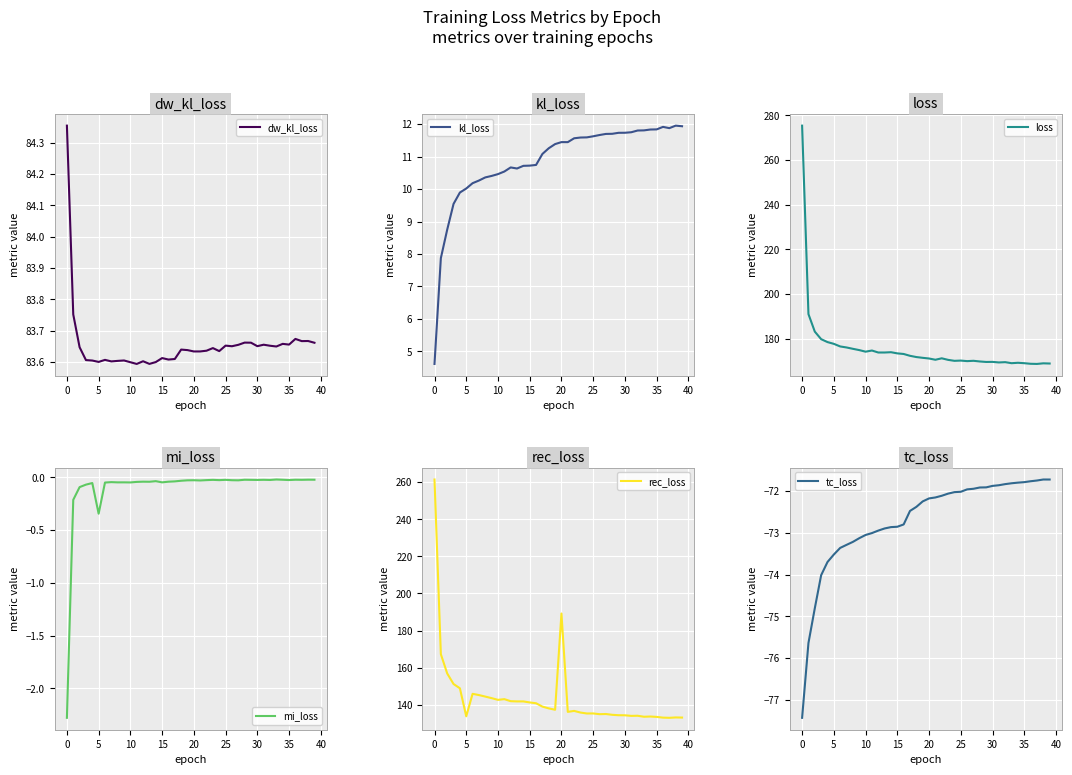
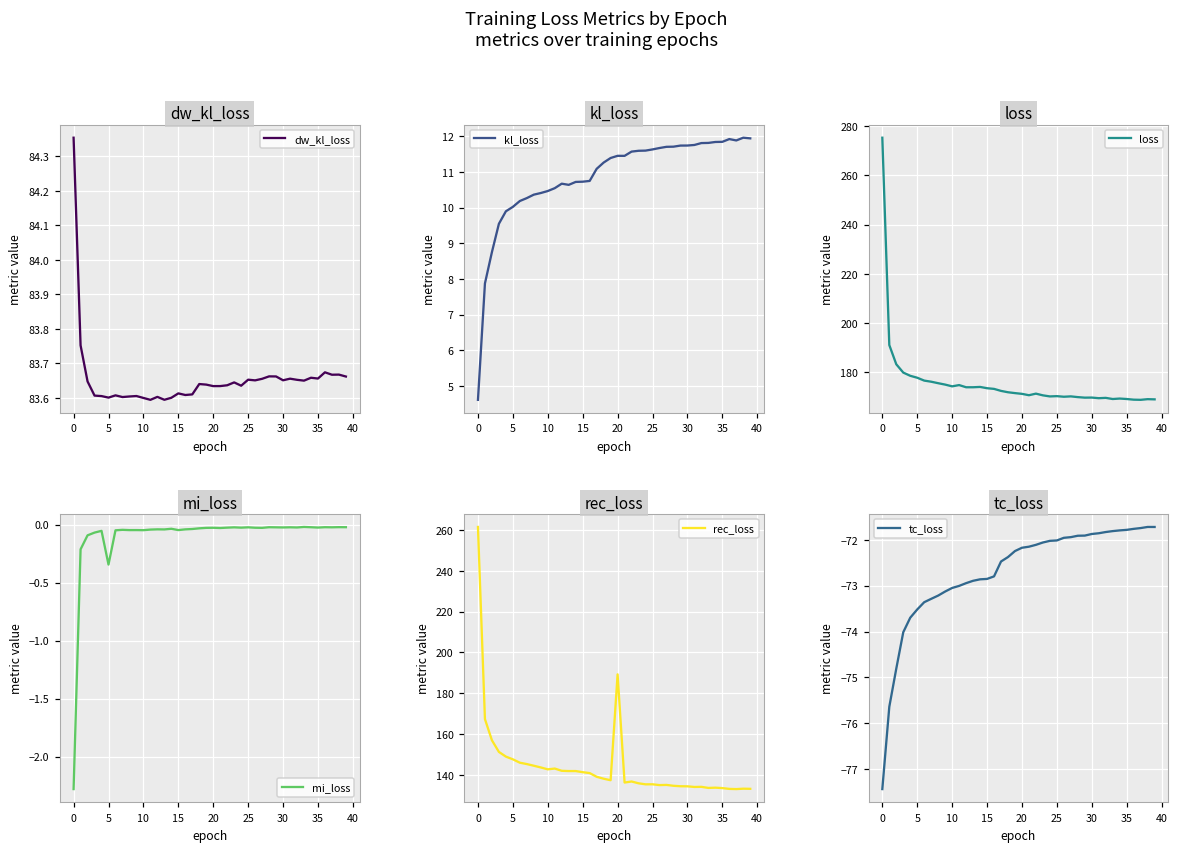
rec_loss, 5: 134 -> 148
